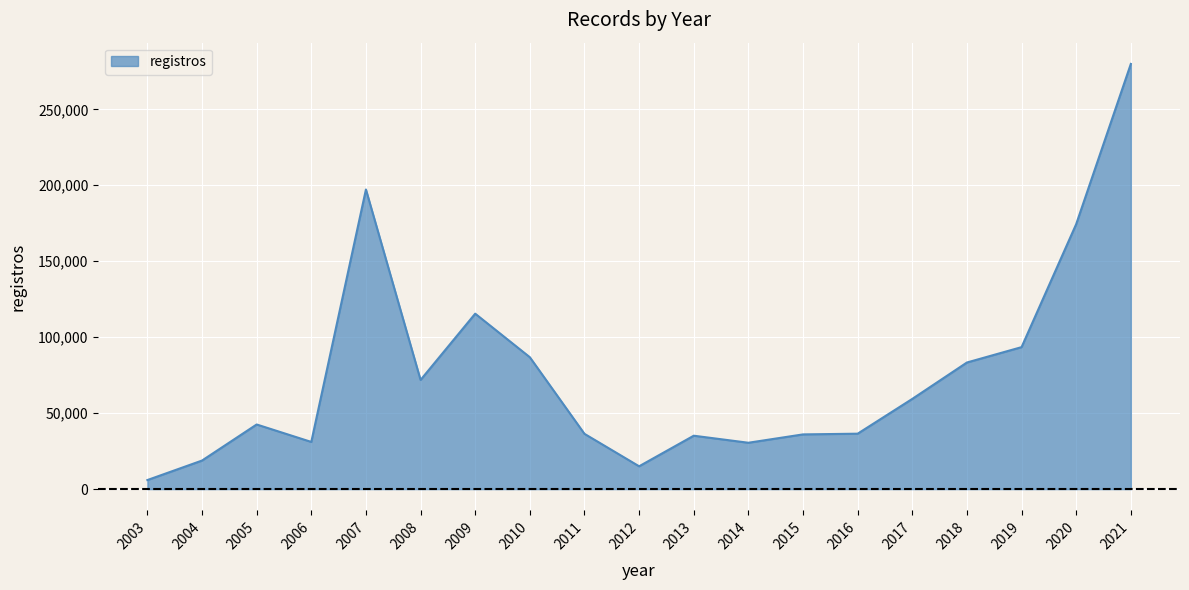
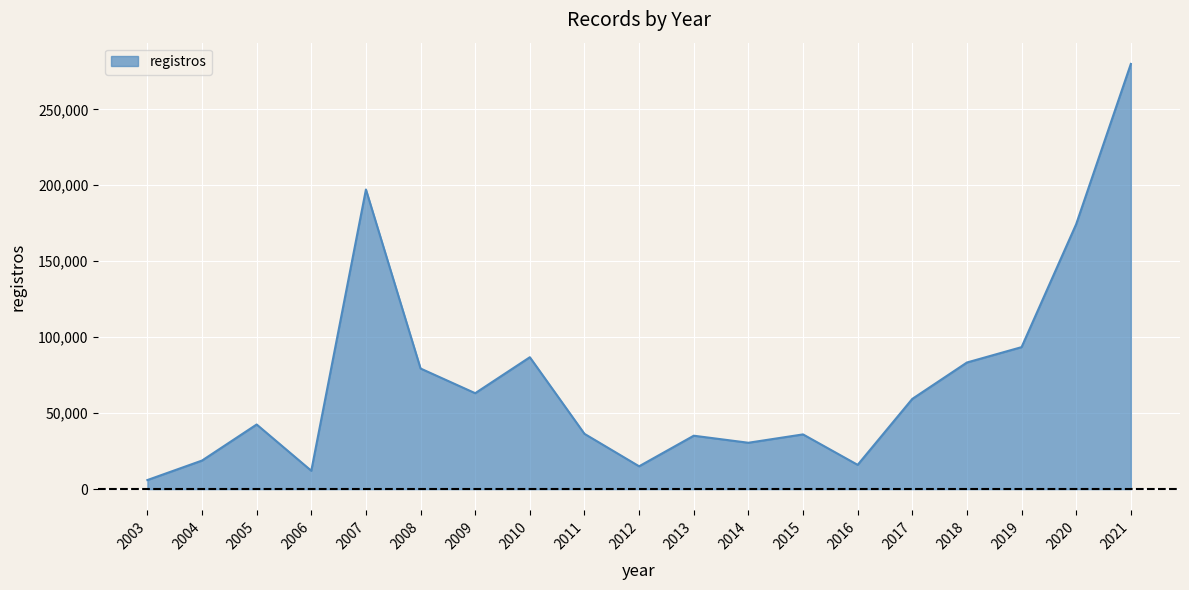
2006: 31,000 -> 12,000
2008: 72,000 -> 79,000
2009: 115,000 -> 63,000
2016: 36,000 -> 16,000
